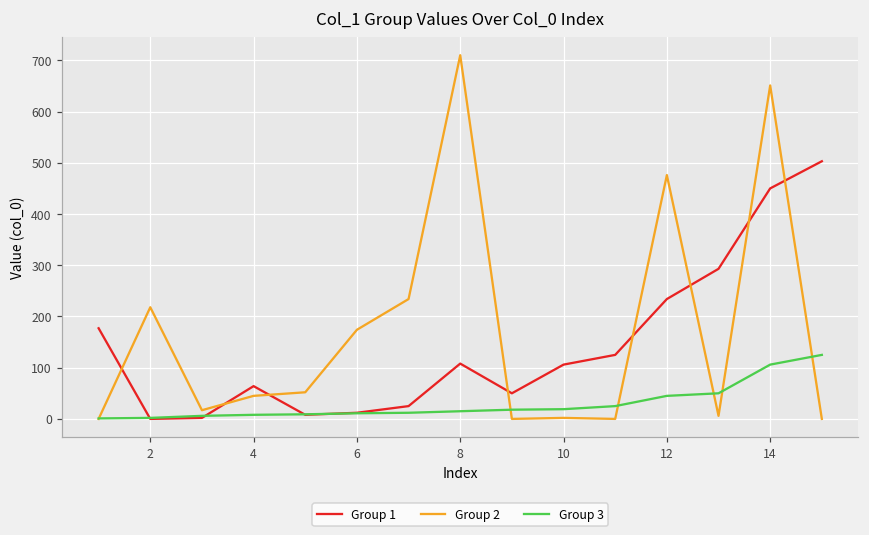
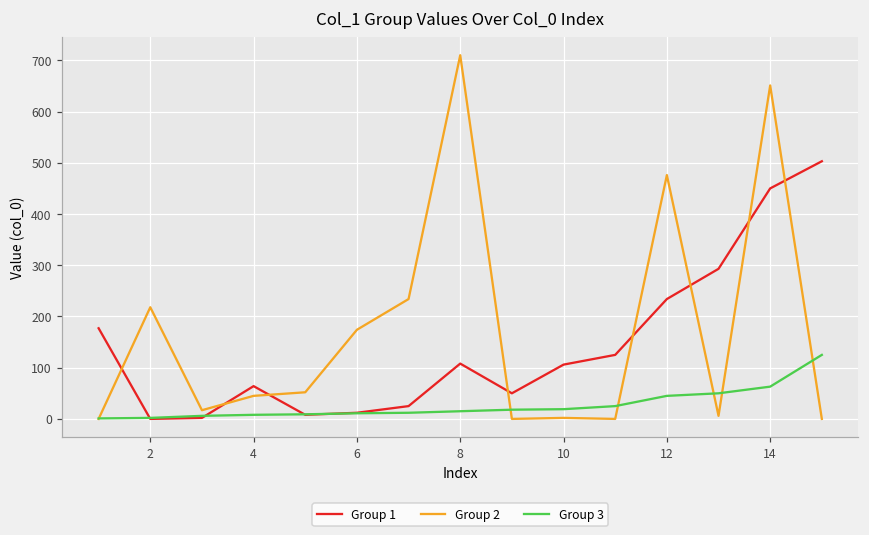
Group 3, 14: 110 -> 60
